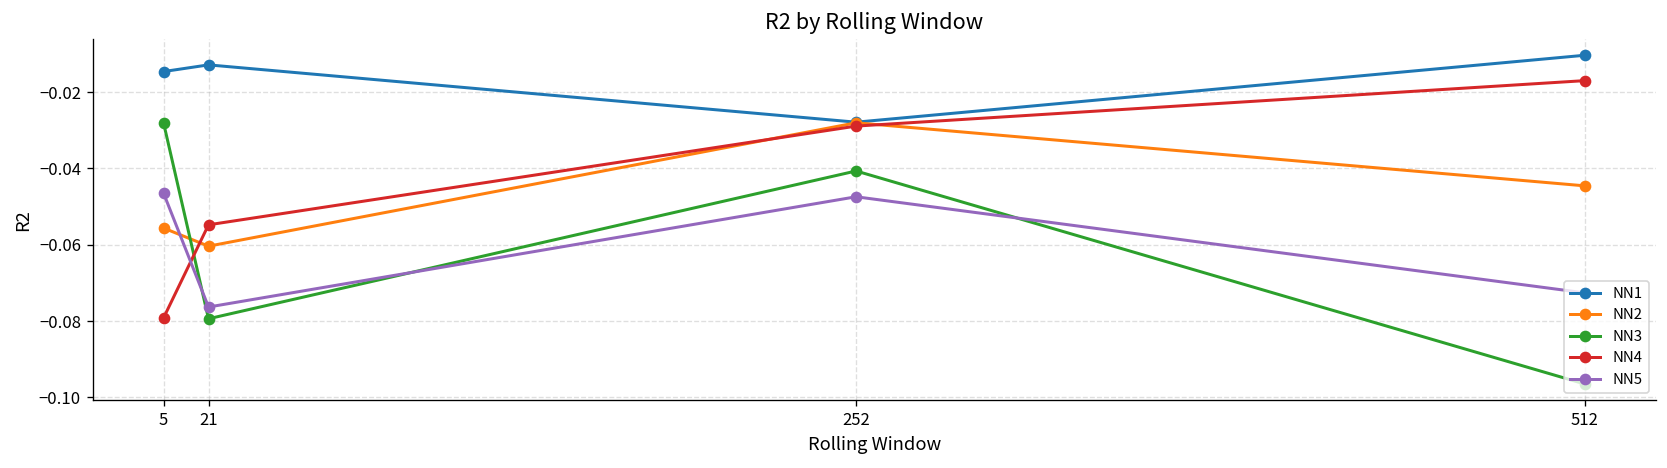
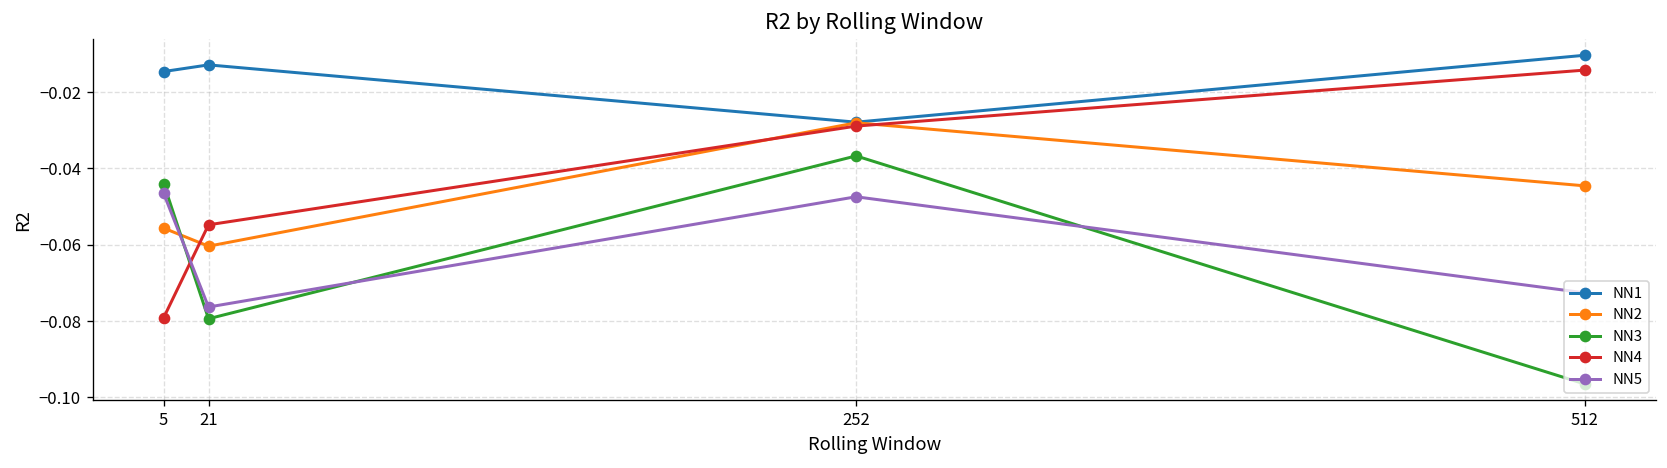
NN3, 5: -0.028 -> -0.044
NN3, 252: -0.041 -> -0.037
NN4, 512: -0.017 -> -0.014
